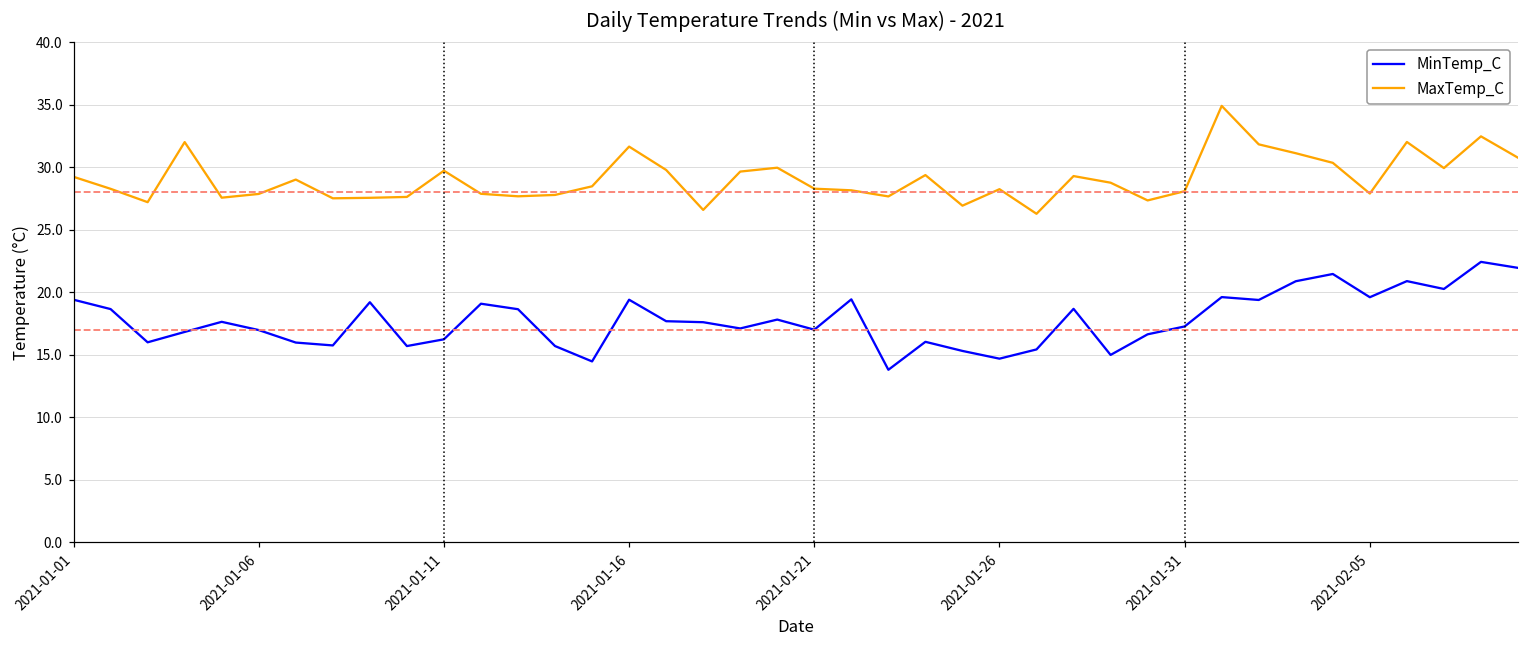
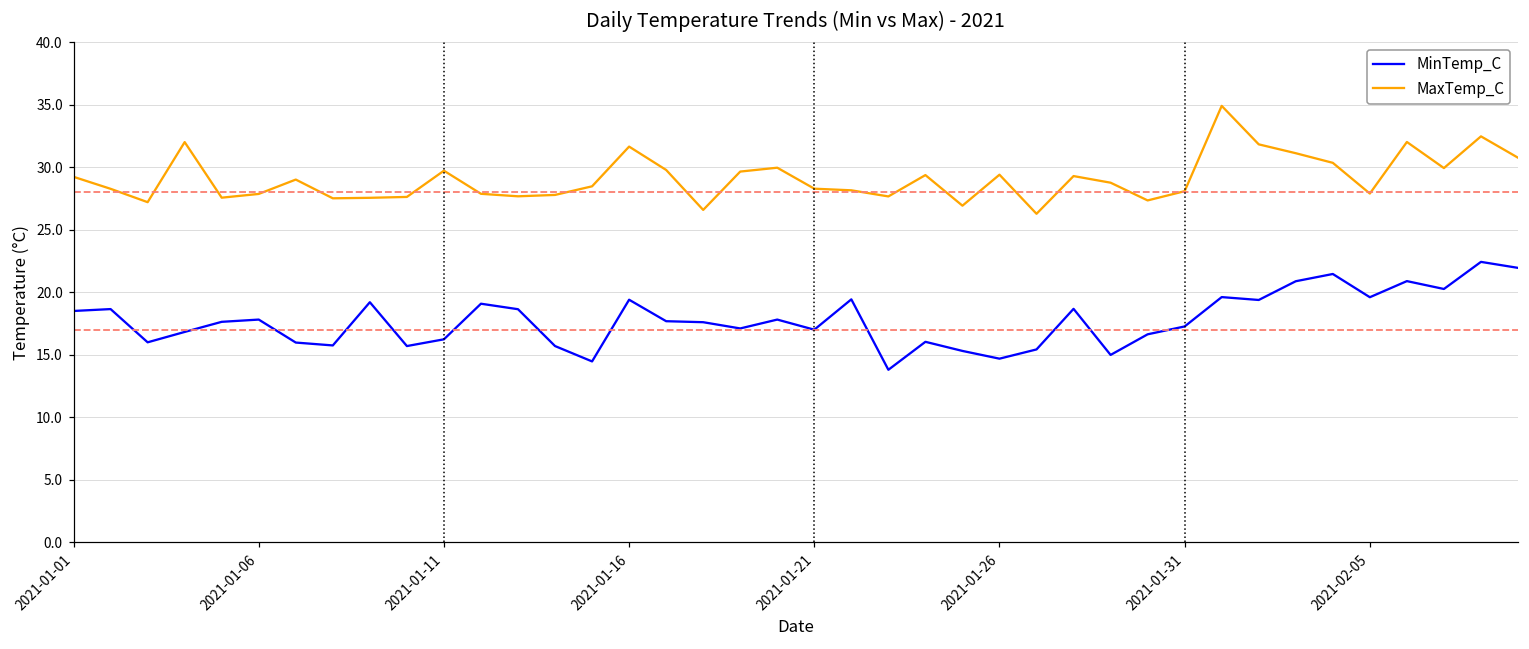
MinTemp_C, 2021-01-01: 19.4 -> 18.5
MinTemp_C, 2021-01-06: 17.0 -> 17.8
MaxTemp_C, 2021-01-26: 28.3 -> 29.4
